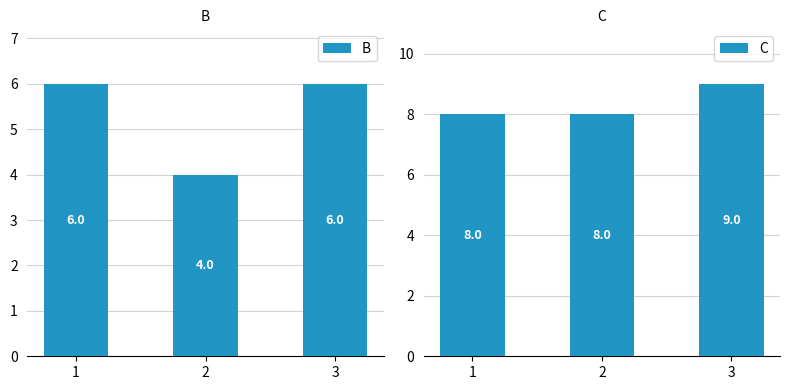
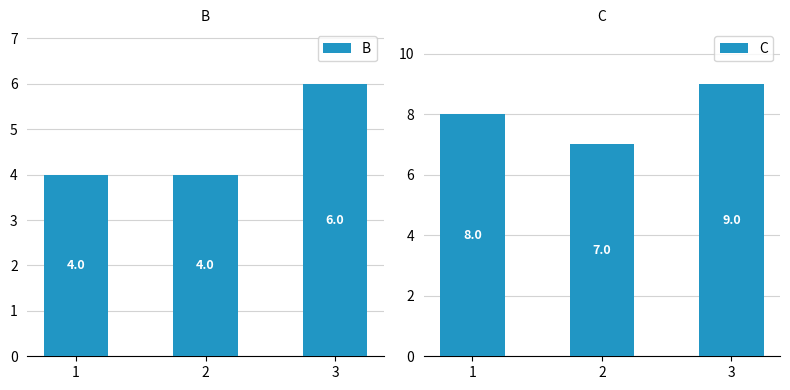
B, 1: 6.0 -> 4.0
C, 2: 8.0 -> 7.0
